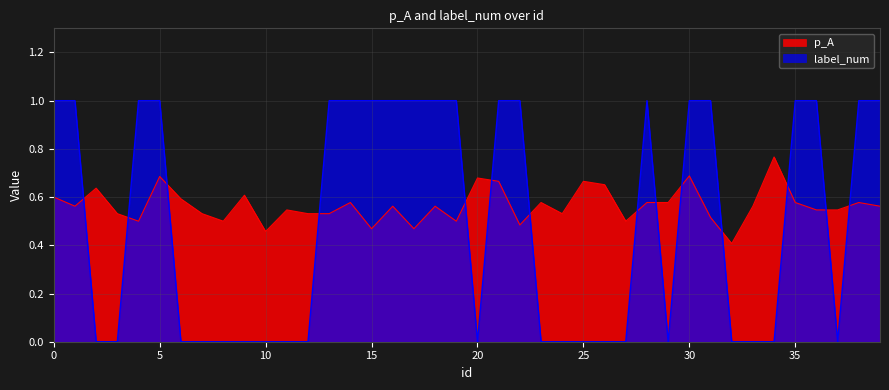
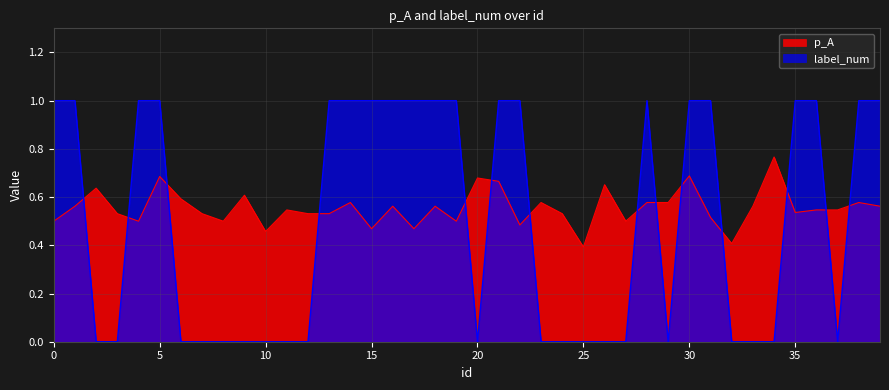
p_A, 0: 0.6 -> 0.5
p_A, 25: 0.67 -> 0.39
p_A, 35: 0.58 -> 0.54
